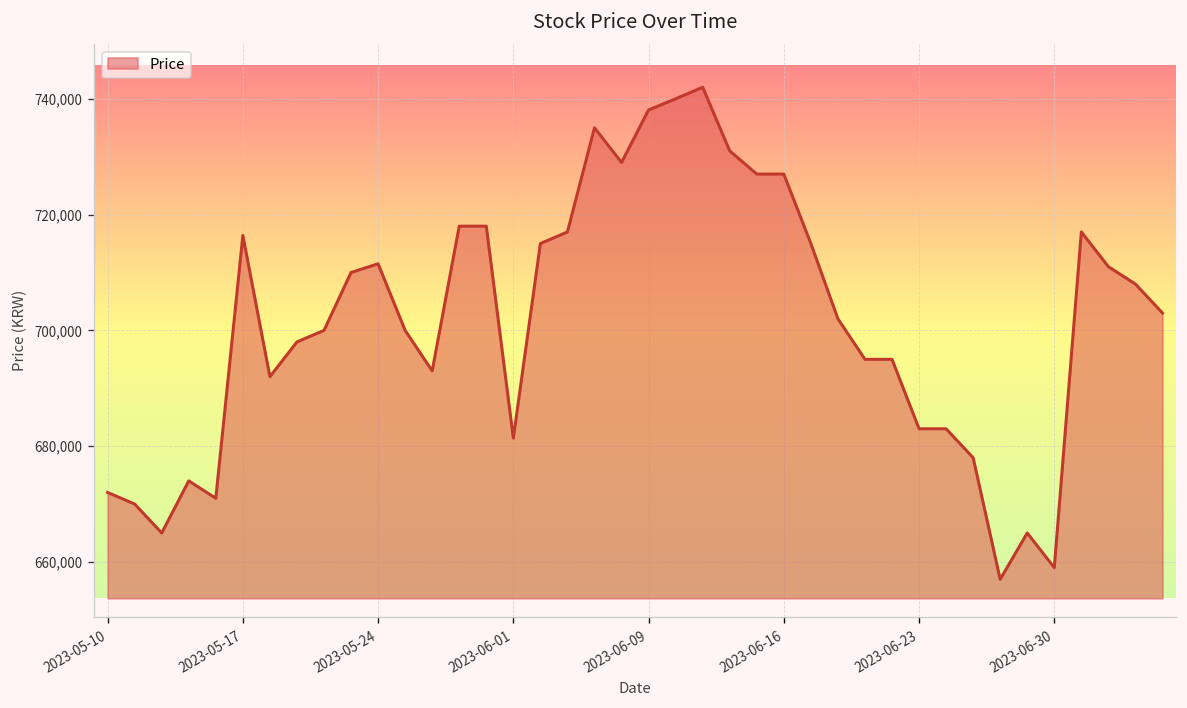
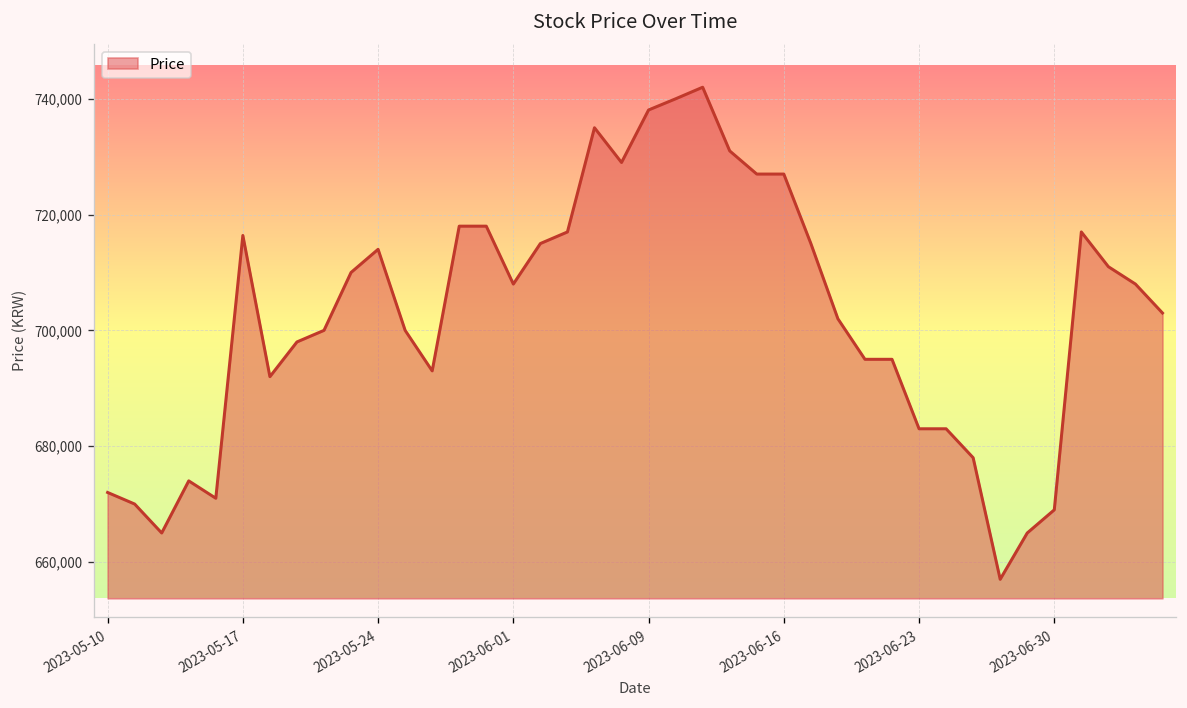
2023-05-24: 711,000 -> 714,000
2023-06-01: 681,000 -> 708,000
2023-06-30: 659,000 -> 669,000
